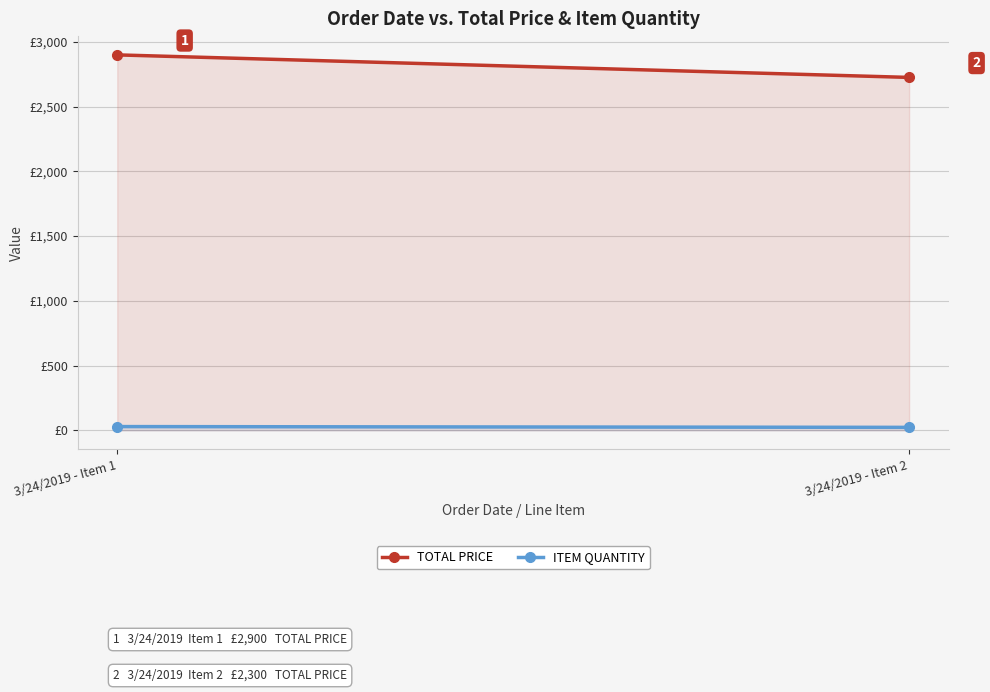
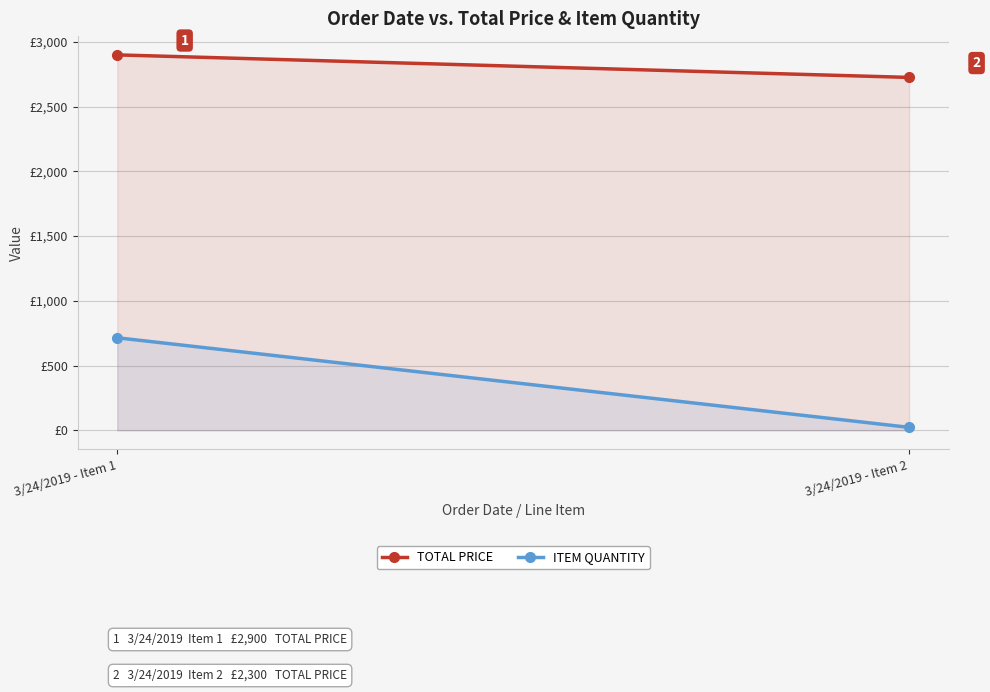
ITEM QUANTITY, 3/24/2019 - Item 1: £30 -> £720
